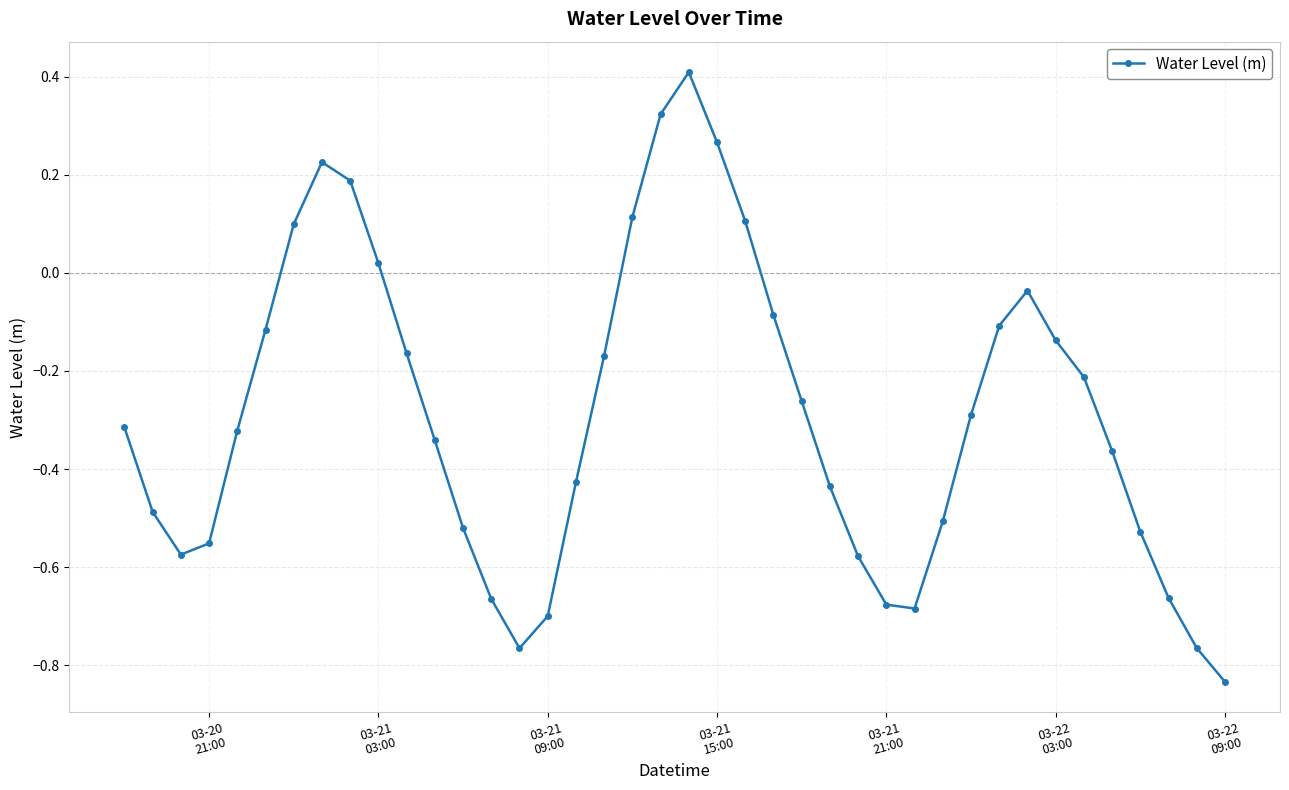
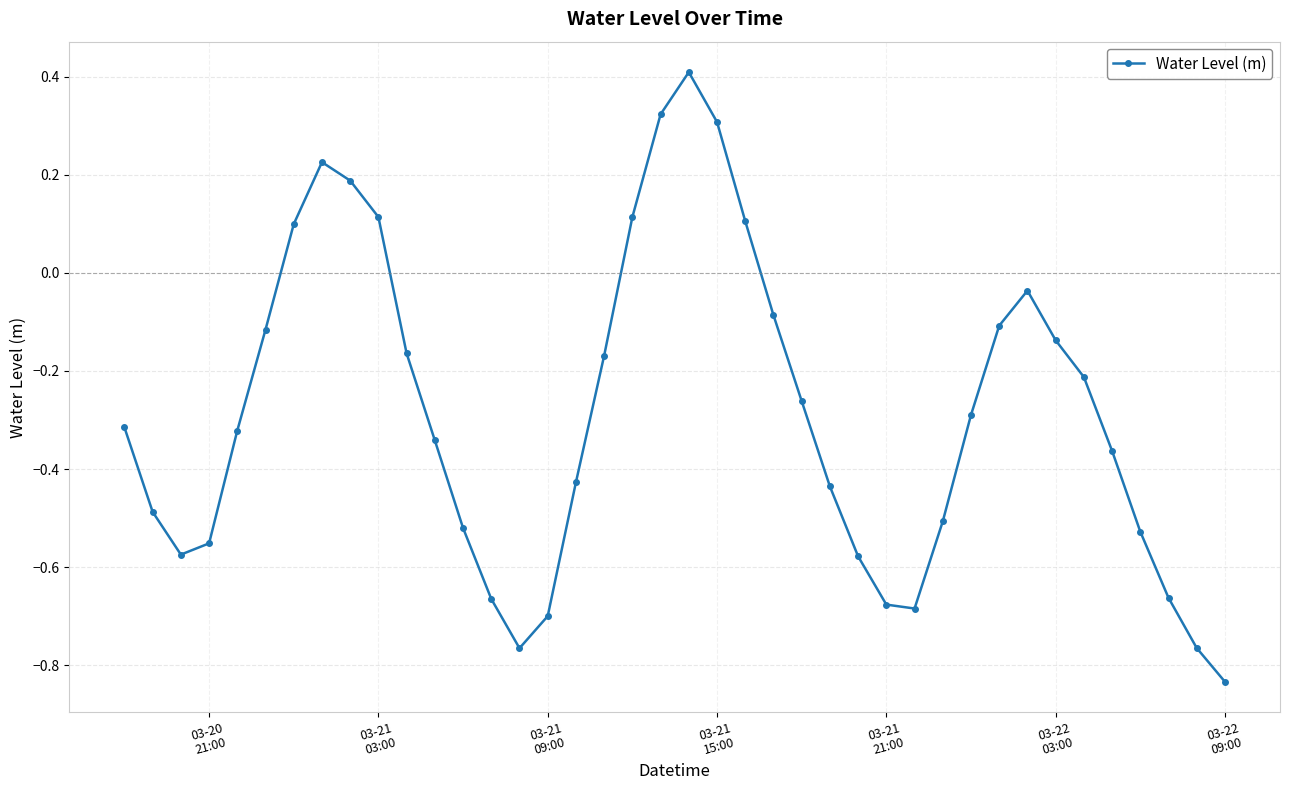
03-21 03:00: 0.02 -> 0.11
03-21 15:00: 0.27 -> 0.31
